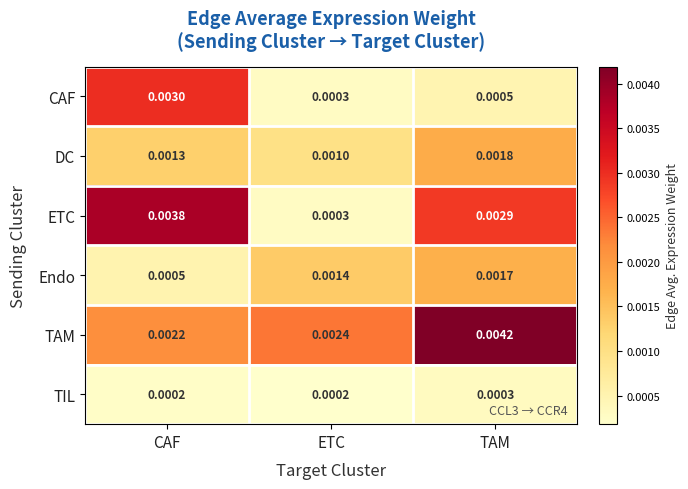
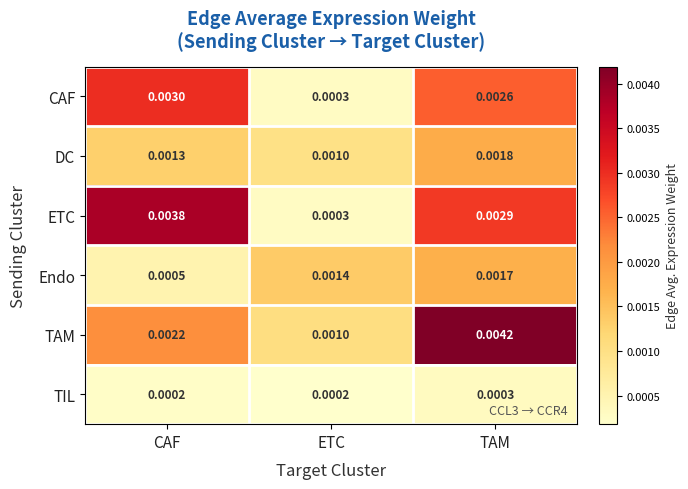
CAF, TAM: 0.0005 -> 0.0026
TAM, ETC: 0.0024 -> 0.0010
